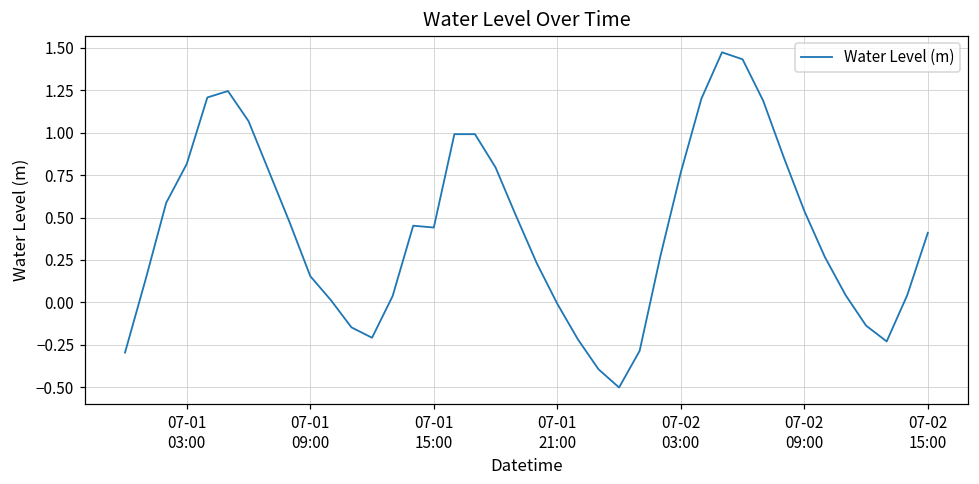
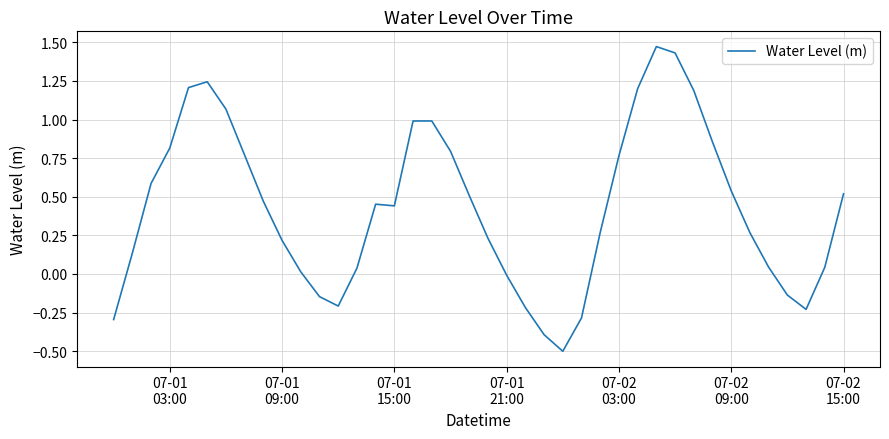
07-01 09:00: 0.16 -> 0.22
07-02 15:00: 0.41 -> 0.52
